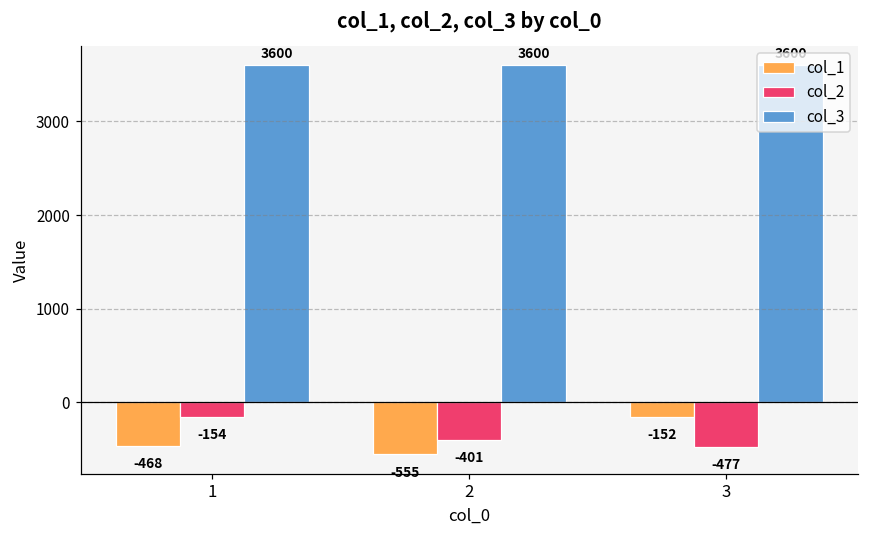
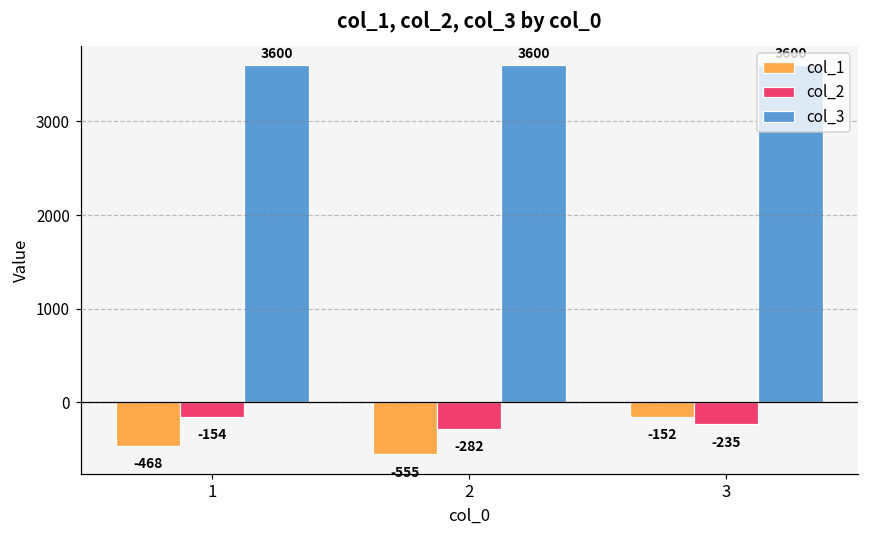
col_2, 2: -401 -> -282
col_2, 3: -477 -> -235
